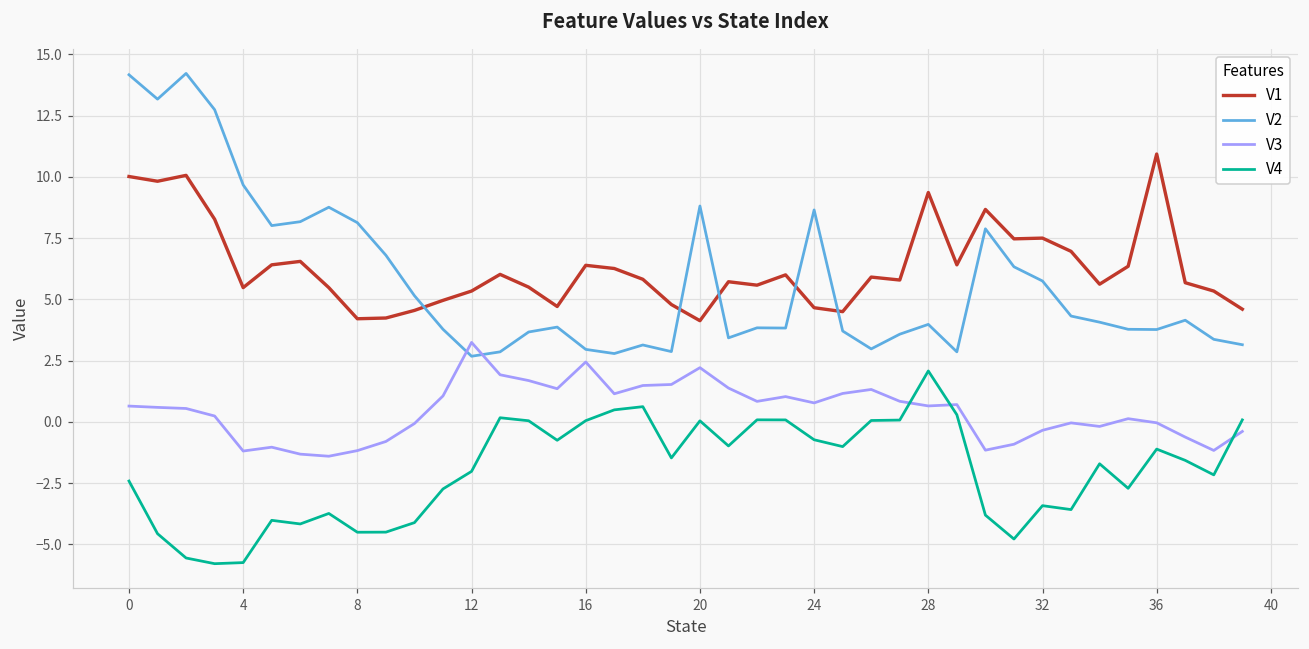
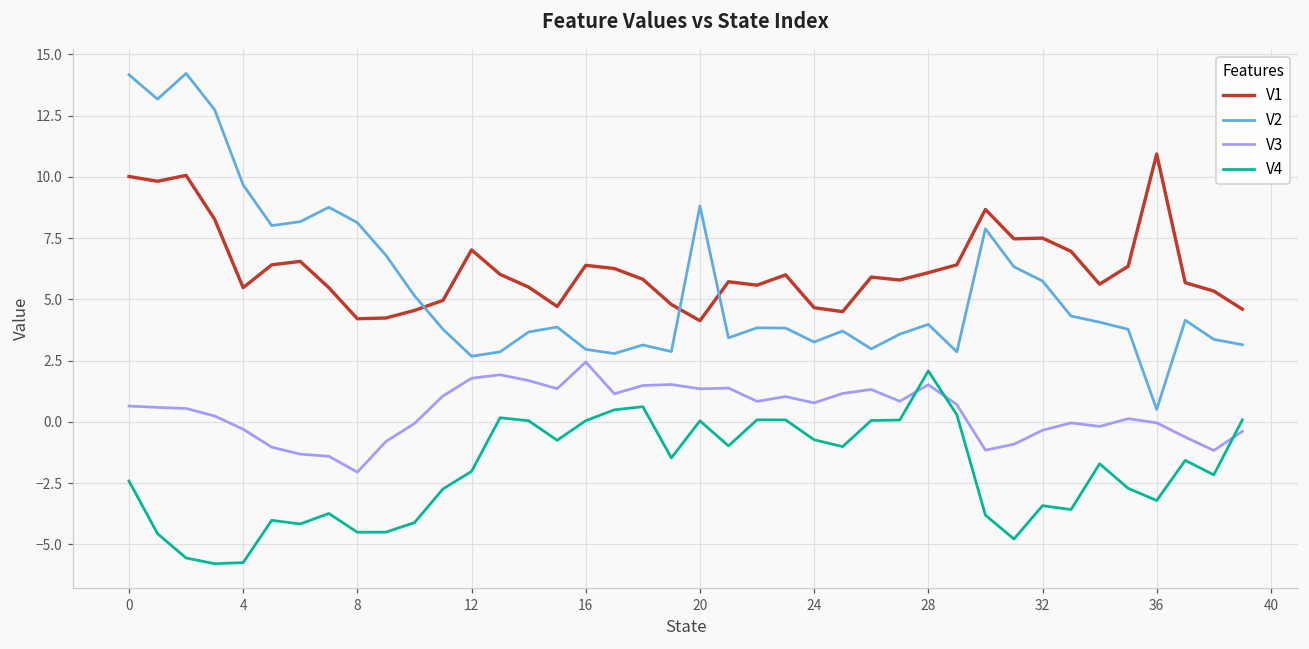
V3, 4: -1.2 -> -0.3
V3, 8: -1.2 -> -2.1
V1, 12: 5.3 -> 7.0
V3, 12: 3.2 -> 1.8
V3, 20: 2.2 -> 1.4
V2, 24: 8.7 -> 3.3
V1, 28: 9.4 -> 6.1
V3, 28: 0.7 -> 1.5
V2, 36: 3.8 -> 0.5
V4, 36: -1.1 -> -3.2
